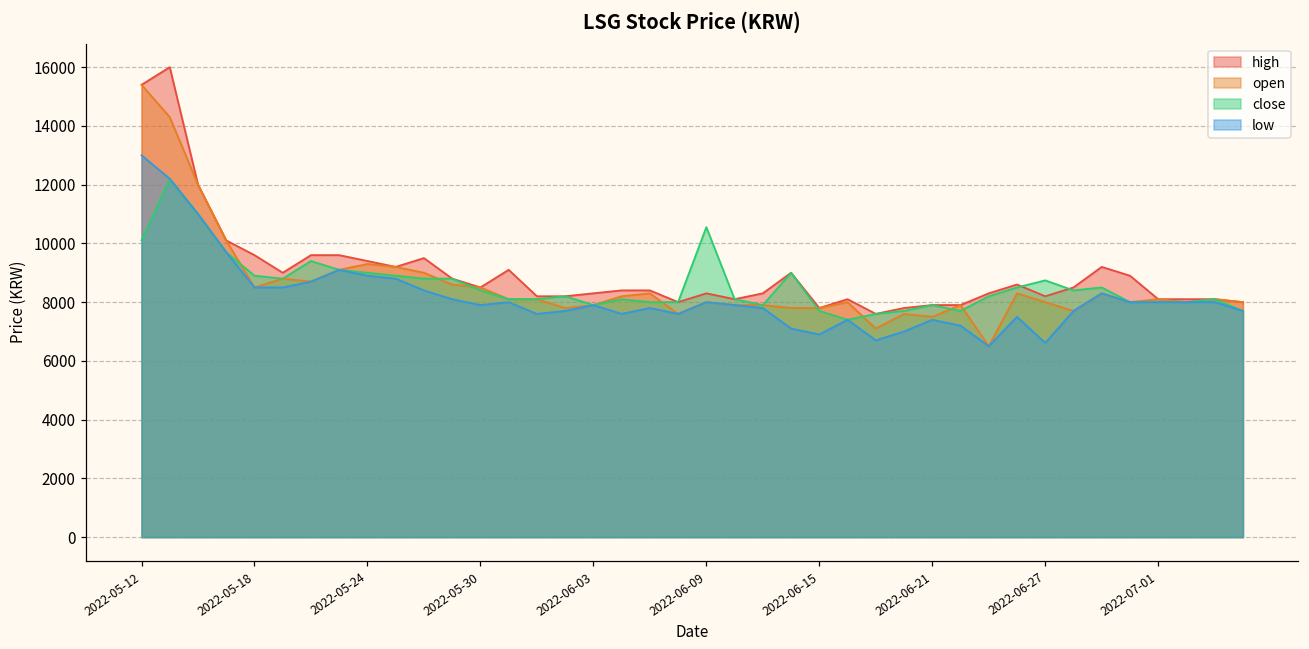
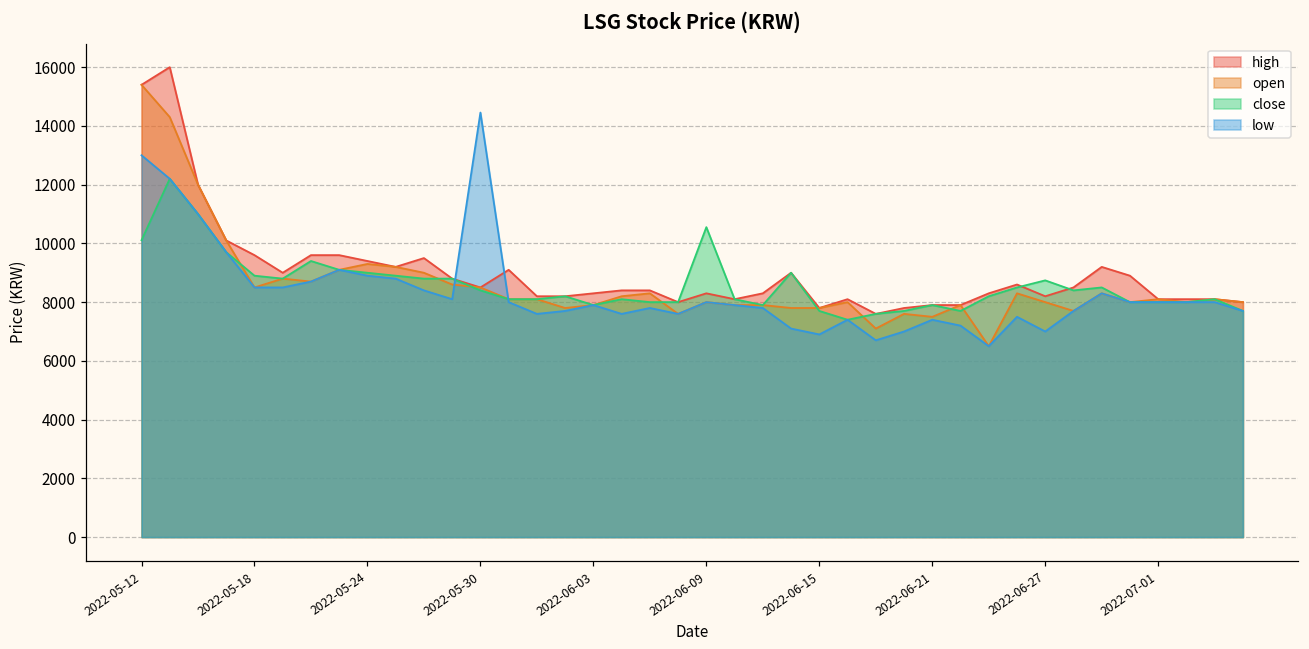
low, 2022-05-30: 7900 -> 14500
low, 2022-06-27: 6600 -> 7000
